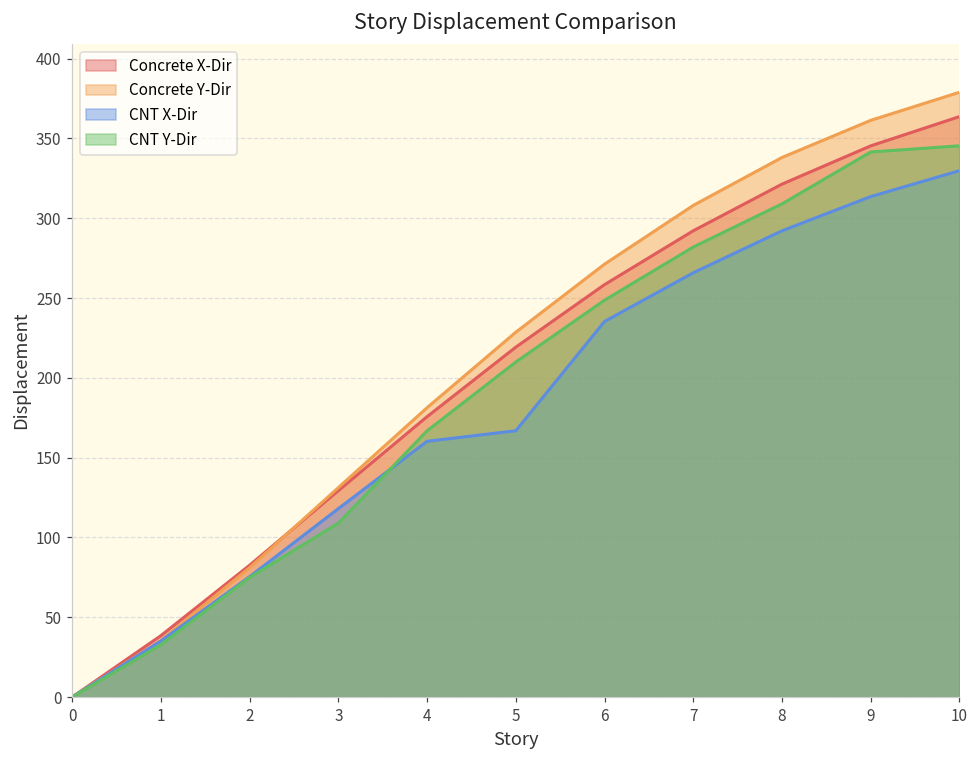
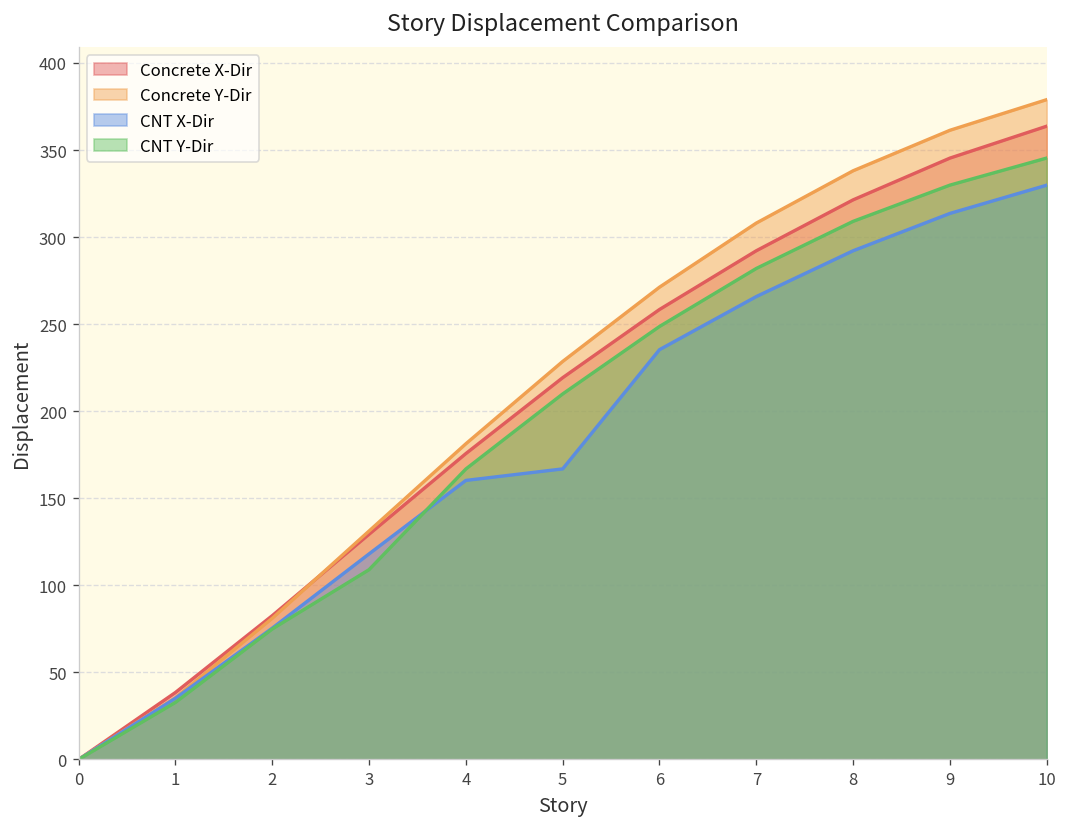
CNT Y-Dir, 9: 342 -> 330
